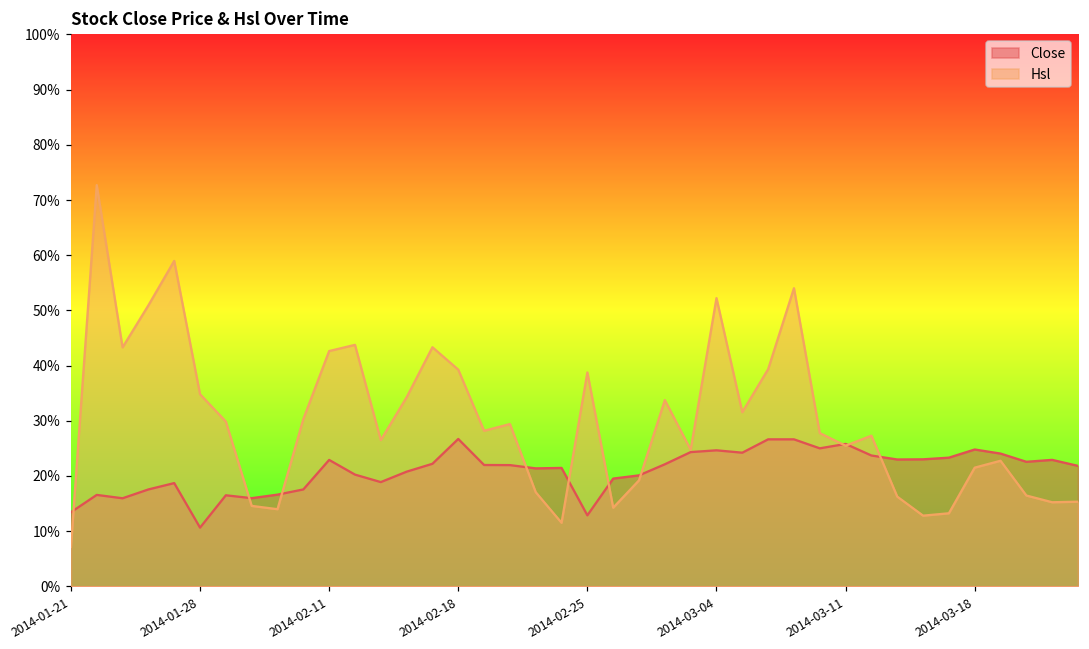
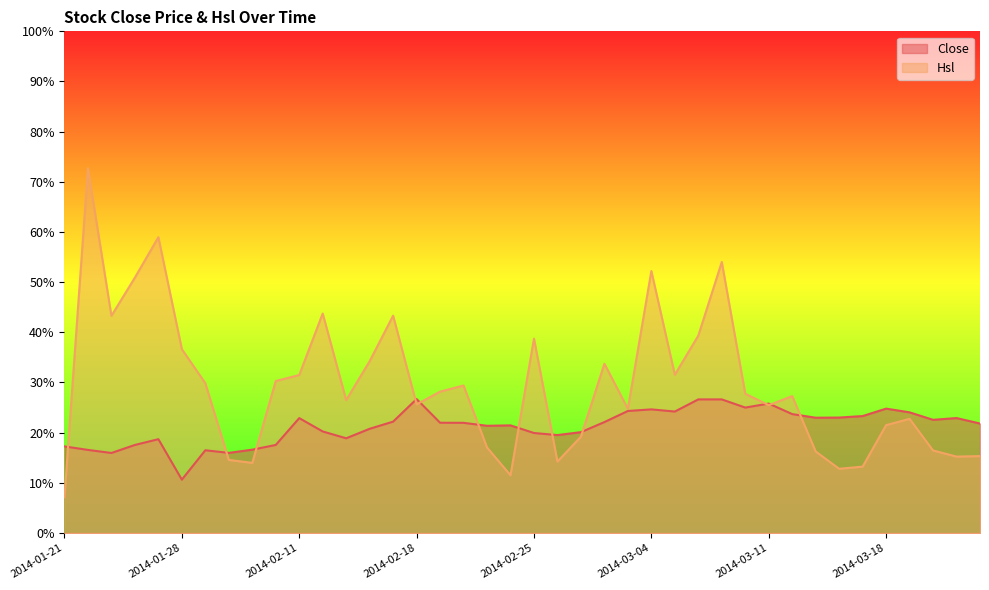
Close, 2014-01-21: 13% -> 17%
Hsl, 2014-01-28: 35% -> 37%
Hsl, 2014-02-11: 43% -> 31%
Hsl, 2014-02-18: 39% -> 26%
Close, 2014-02-25: 13% -> 20%
